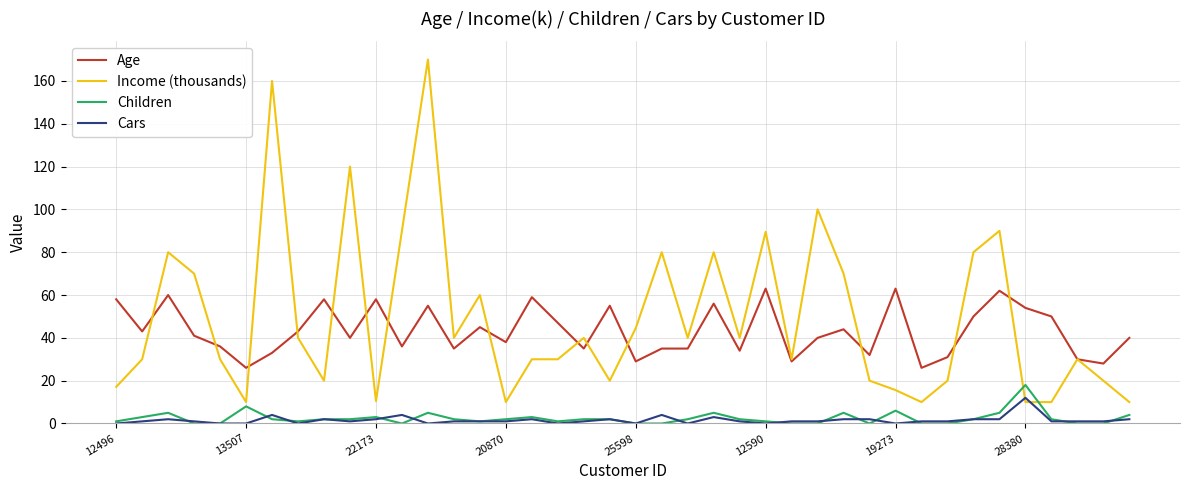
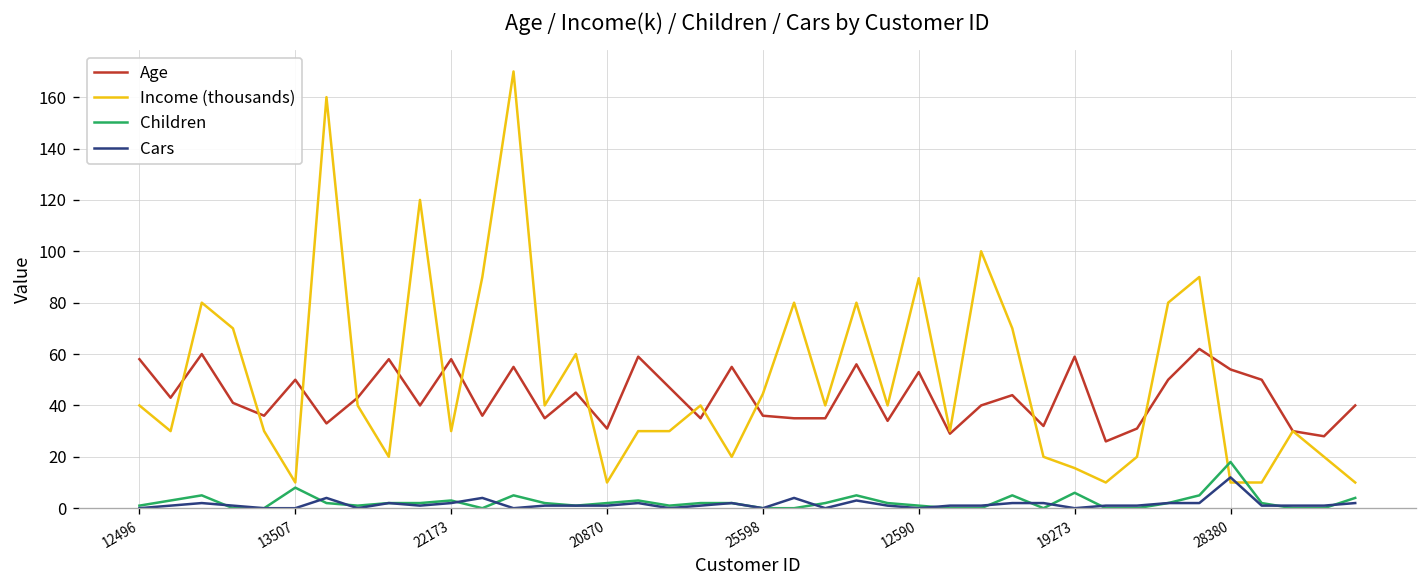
Income (thousands), 12496: 17 -> 40
Age, 13507: 26 -> 50
Income (thousands), 22173: 10 -> 30
Age, 20870: 38 -> 31
Age, 25598: 29 -> 36
Age, 12590: 63 -> 53
Age, 19273: 63 -> 59
